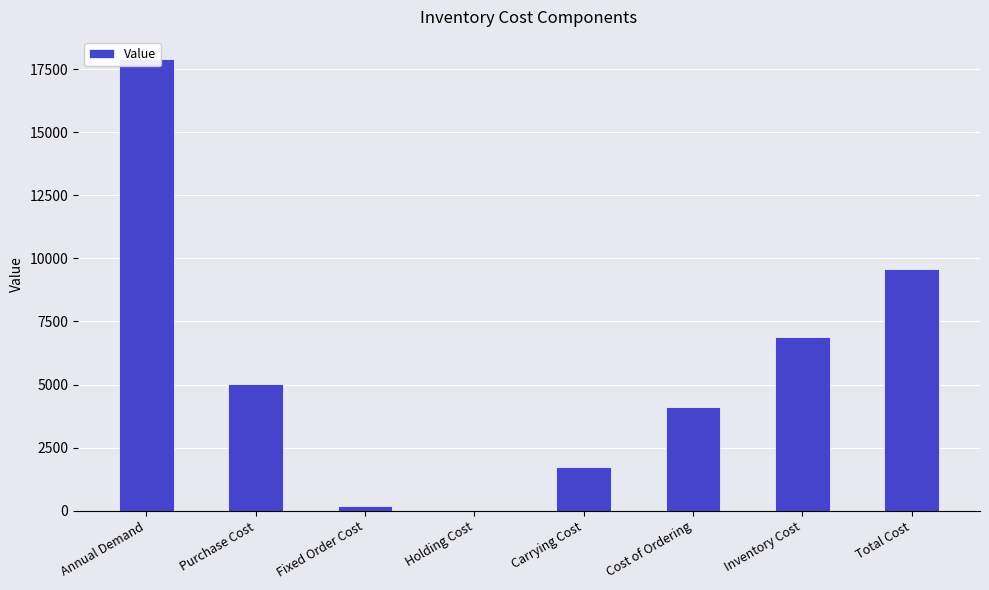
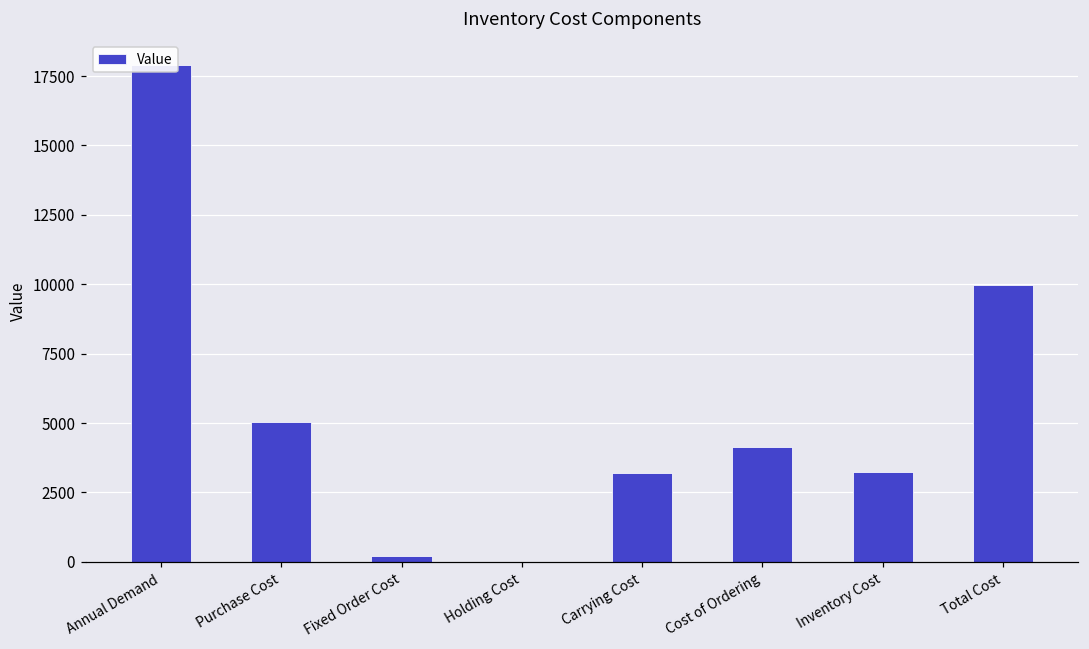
Carrying Cost: 1700 -> 3200
Inventory Cost: 6900 -> 3200
Total Cost: 9600 -> 10000
